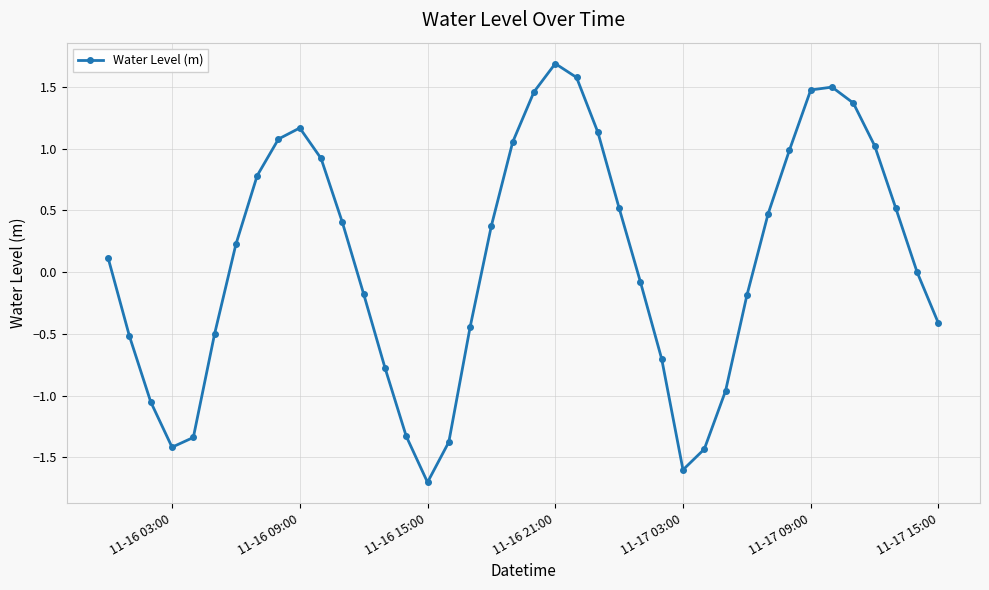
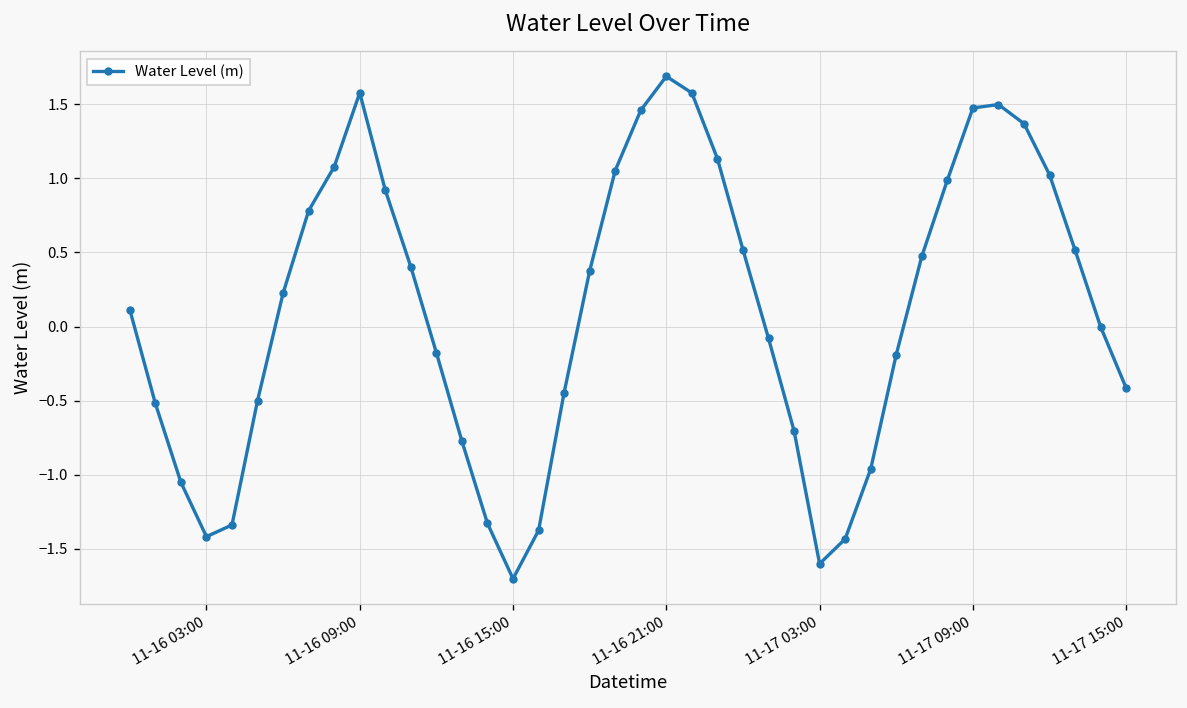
11-16 09:00: 1.17 -> 1.58
